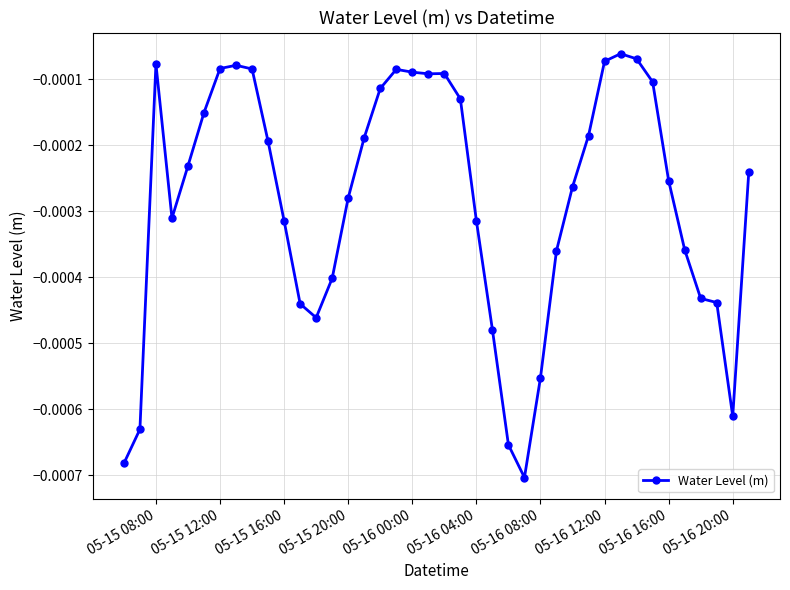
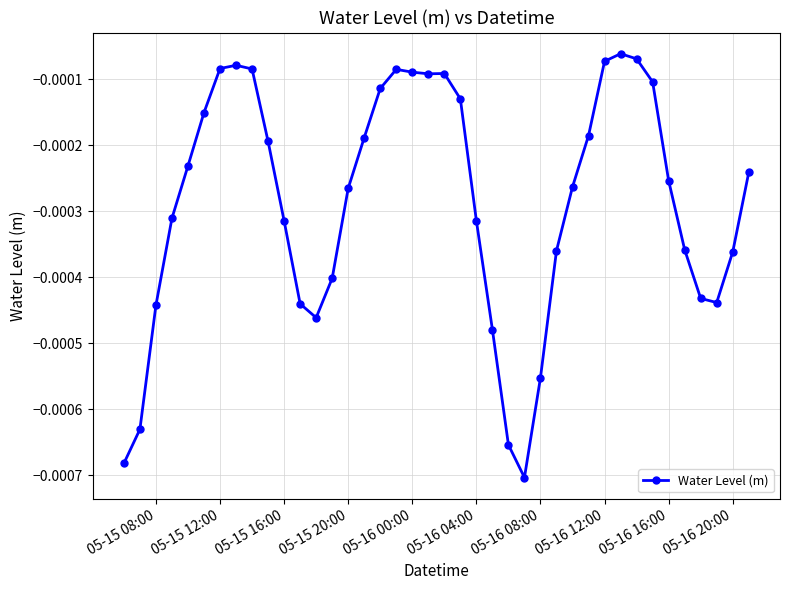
05-15 08:00: -0.00008 -> -0.00044
05-15 20:00: -0.00028 -> -0.00027
05-16 20:00: -0.00061 -> -0.00036
